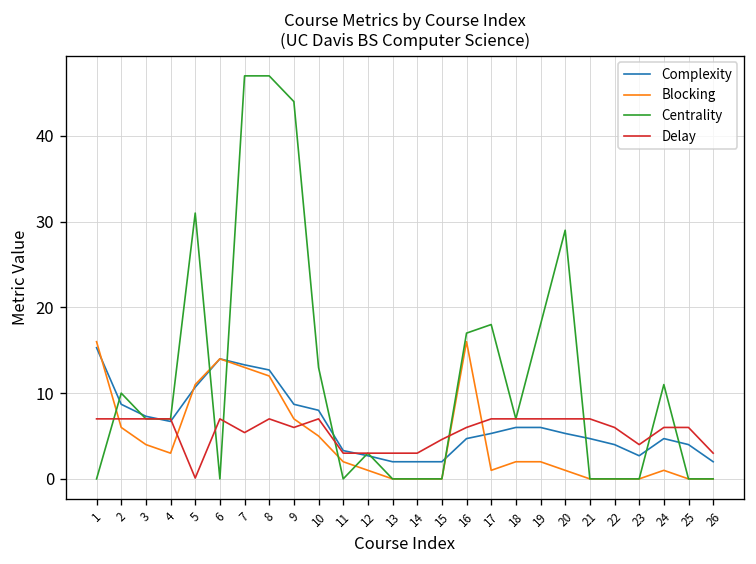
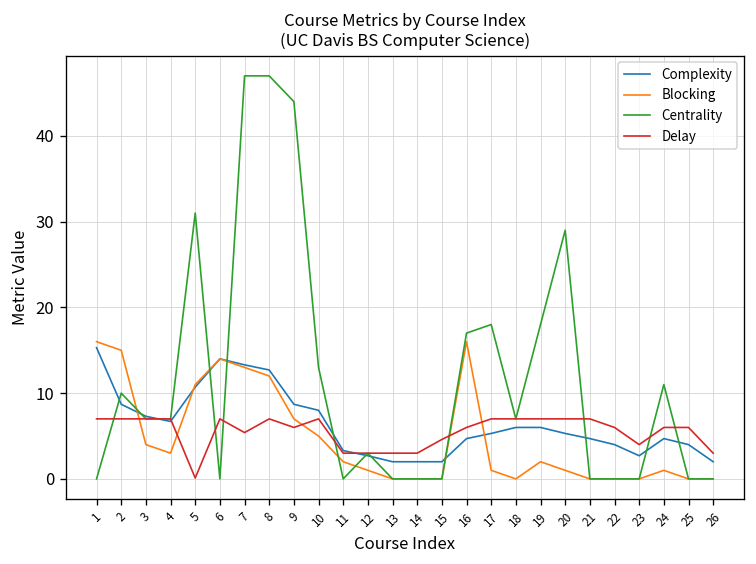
Blocking, 2: 6 -> 15
Blocking, 18: 2 -> 0
